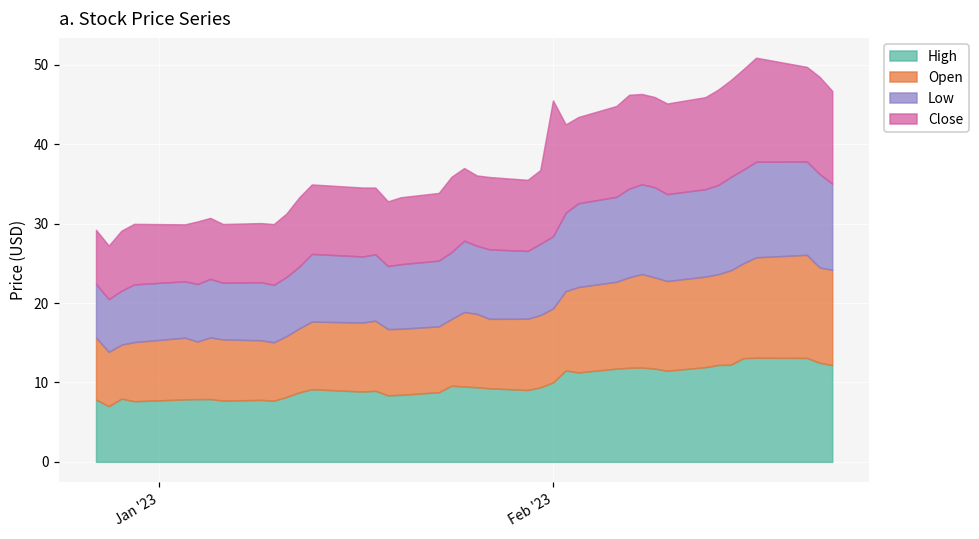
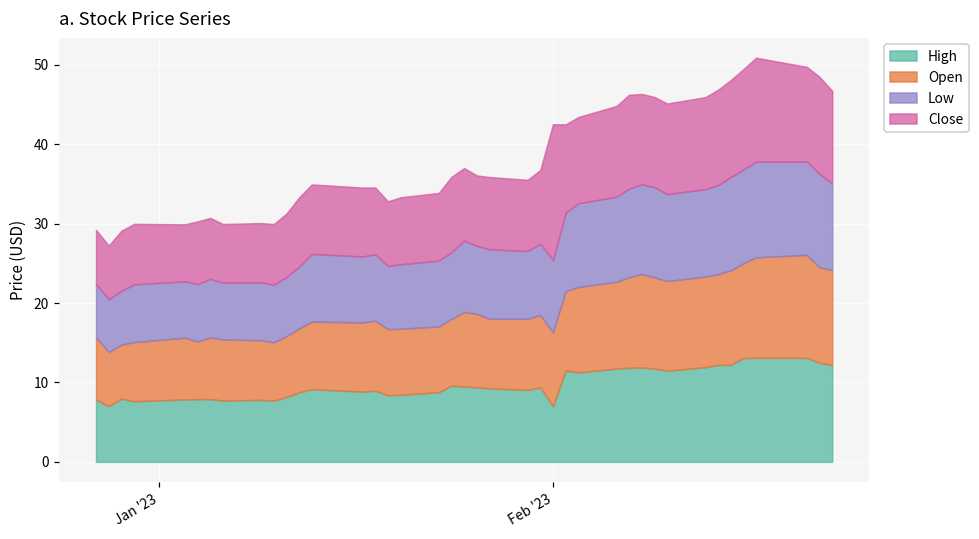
High, Feb '23: 10 -> 7
